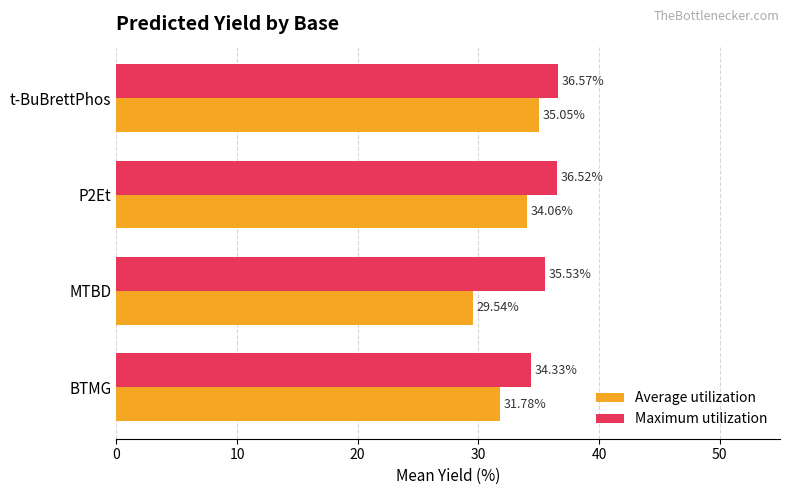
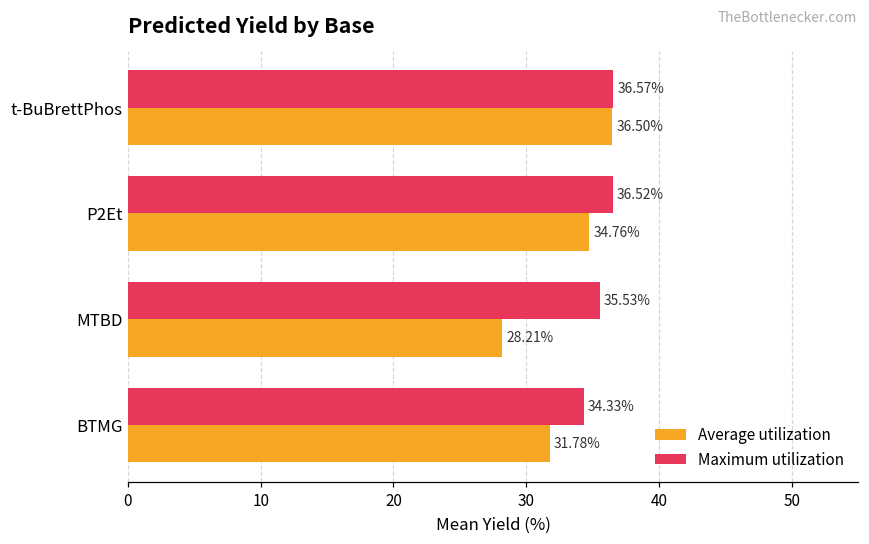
Average utilization, t-BuBrettPhos: 35.05% -> 36.50%
Average utilization, P2Et: 34.06% -> 34.76%
Average utilization, MTBD: 29.54% -> 28.21%
